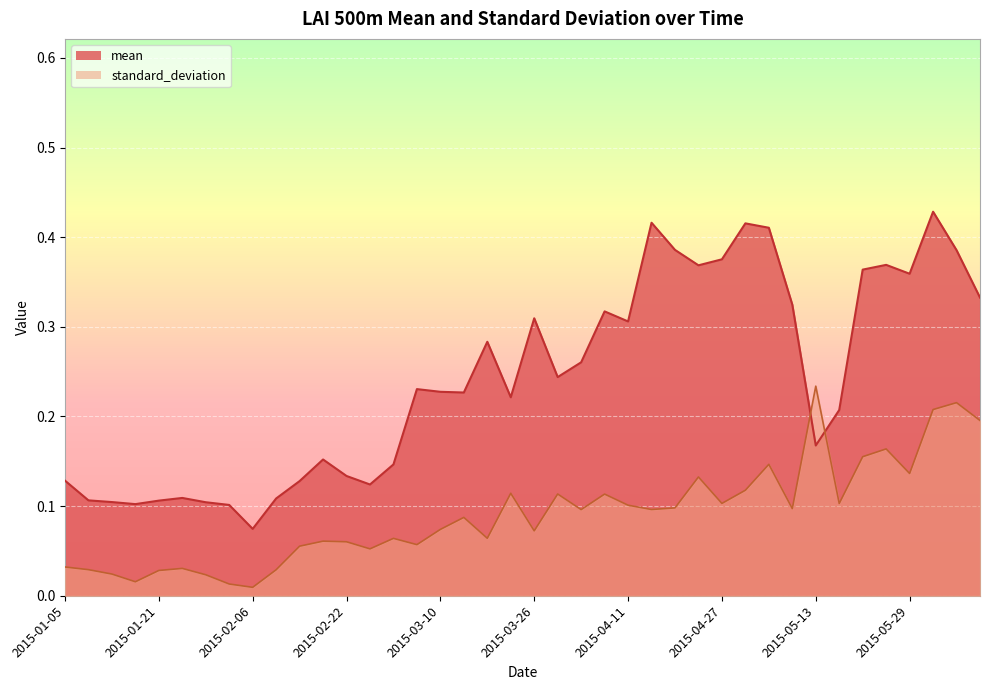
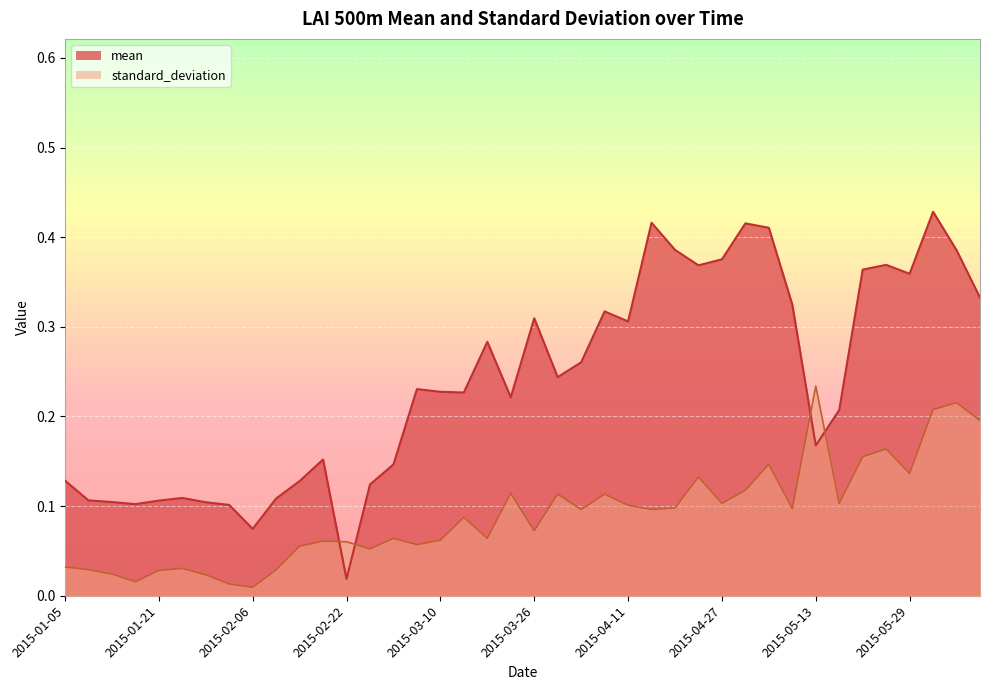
mean, 2015-02-22: 0.13 -> 0.02
standard_deviation, 2015-03-10: 0.07 -> 0.06
